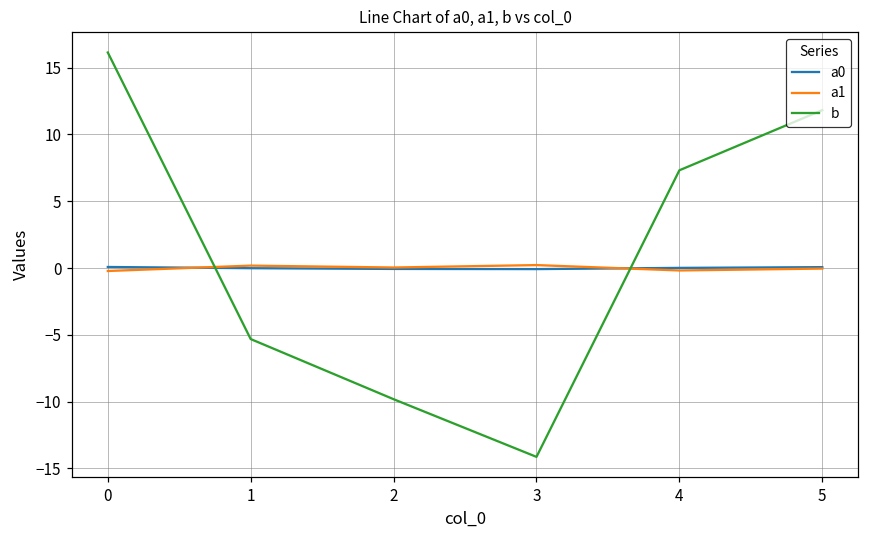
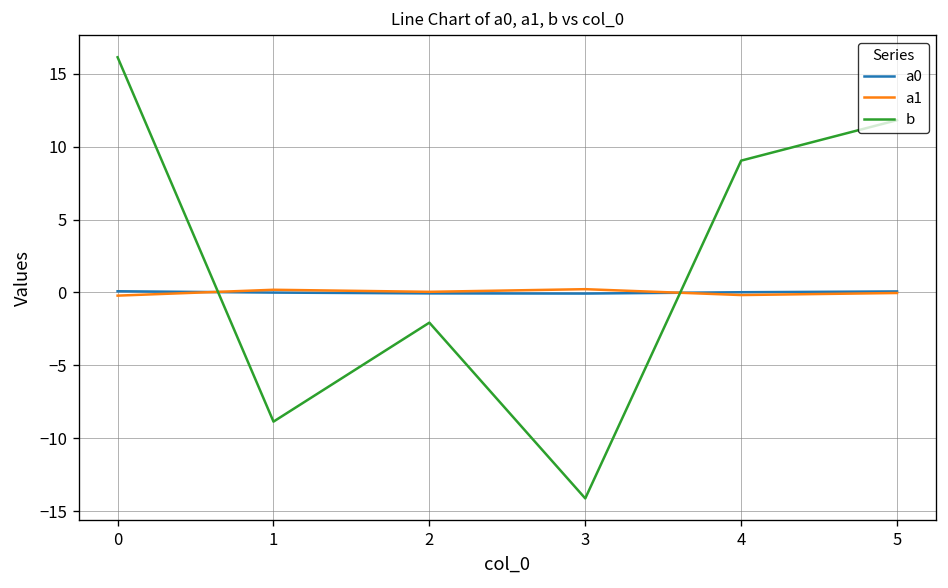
b, 1: -5.3 -> -8.9
b, 2: -9.8 -> -2.1
b, 4: 7.3 -> 9.0
